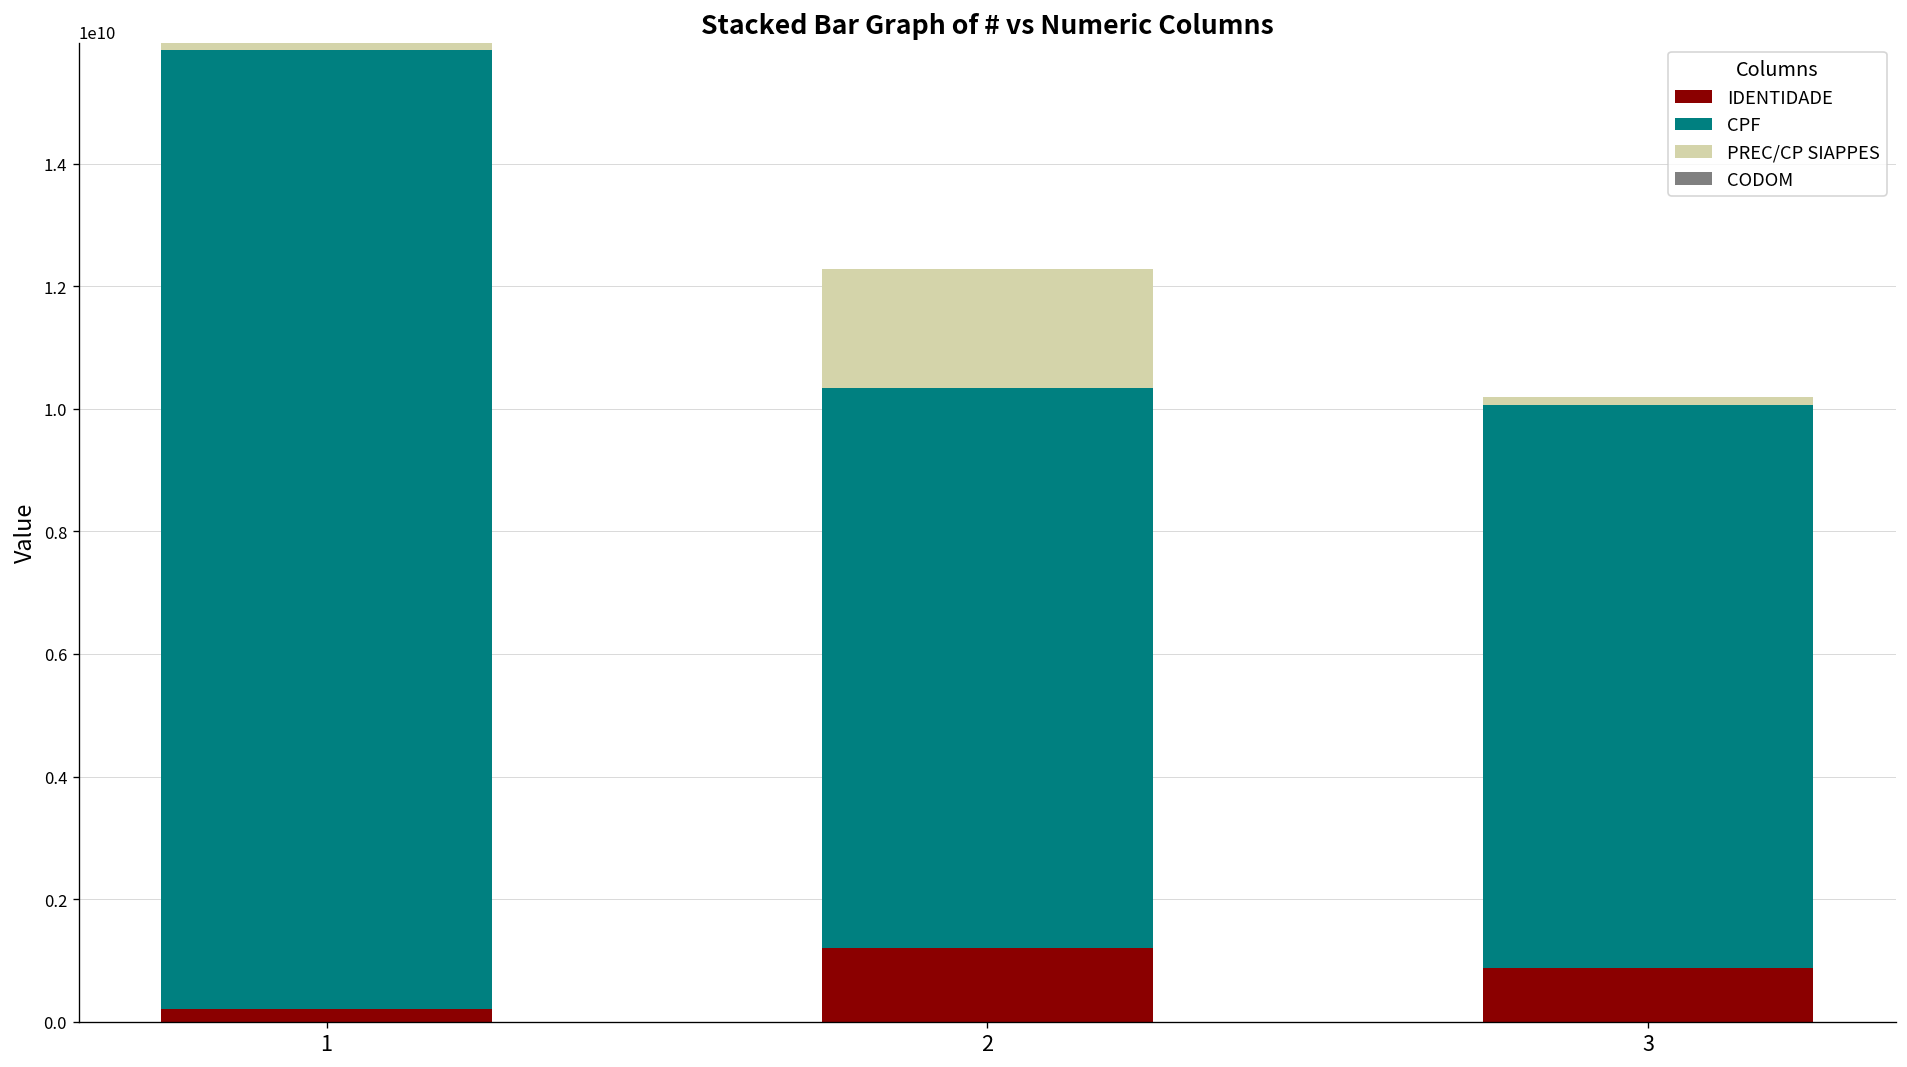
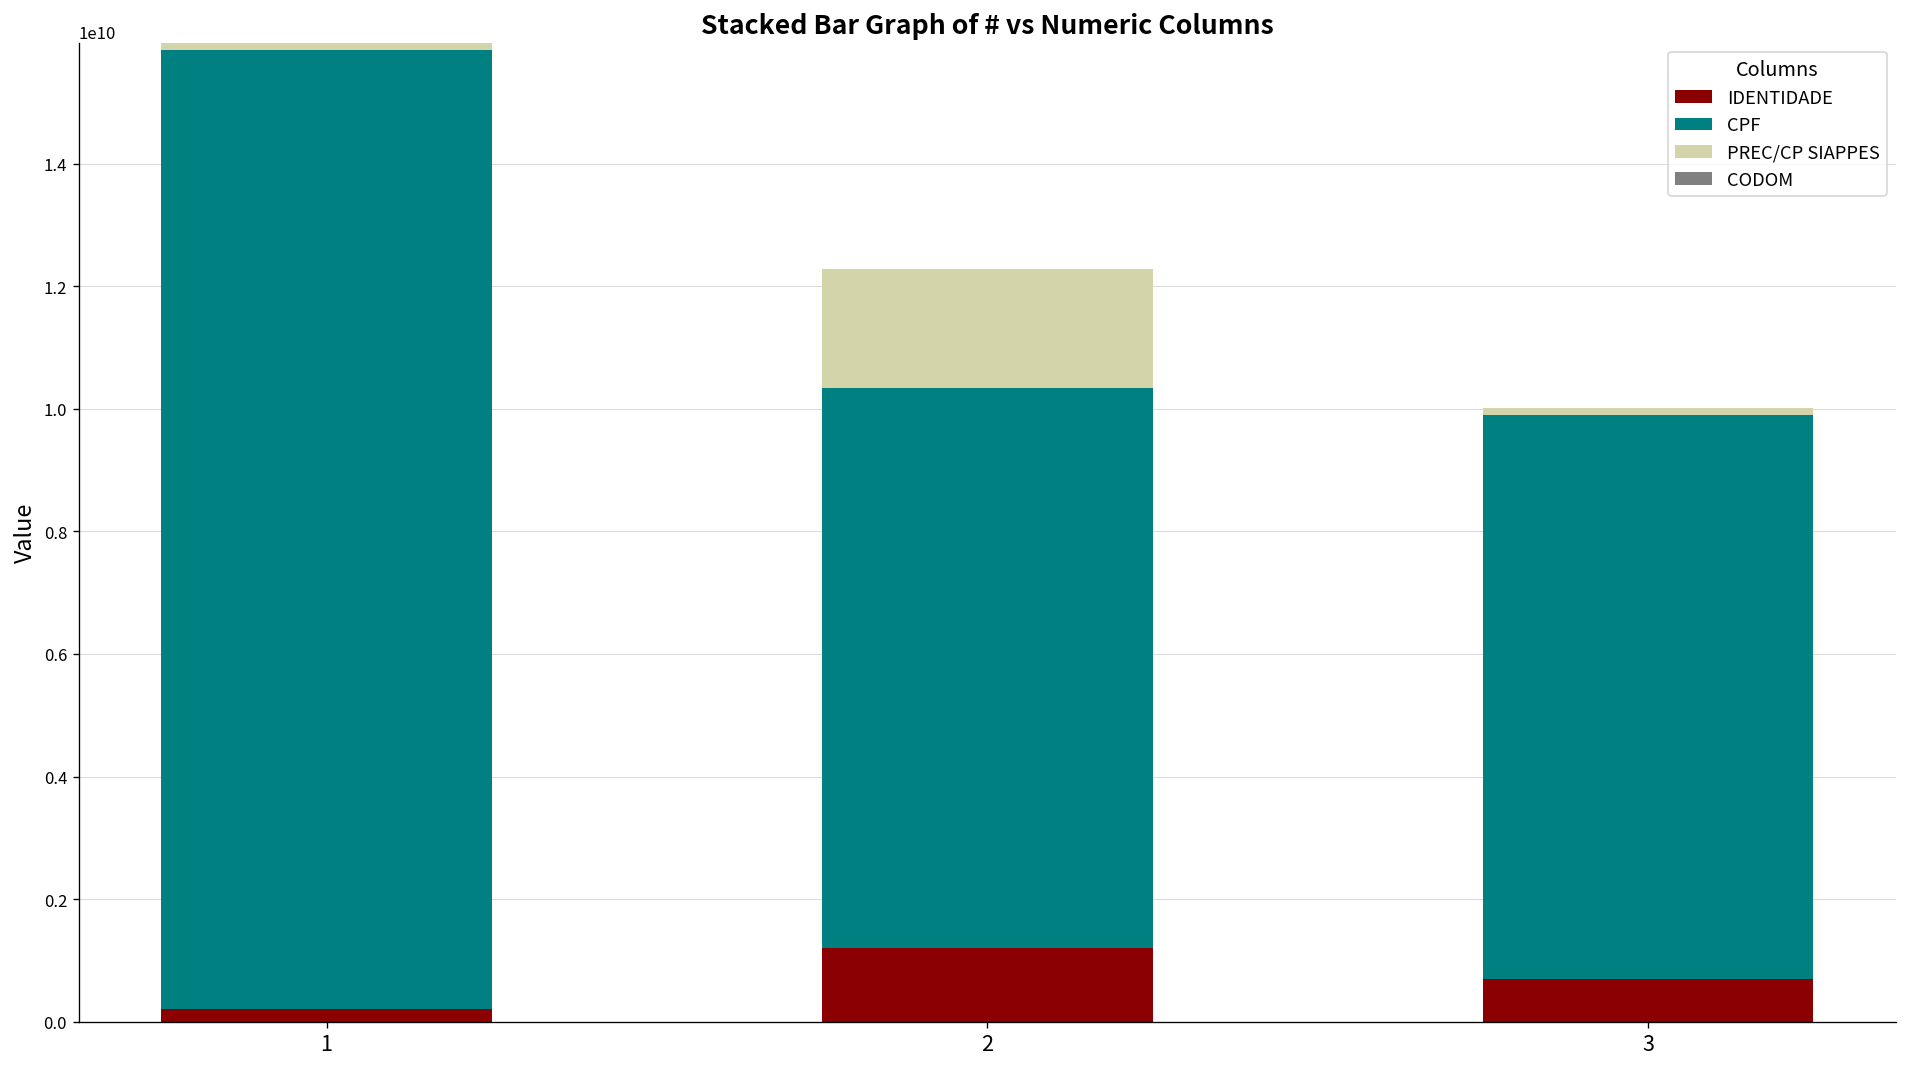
IDENTIDADE, 3: 900000000 -> 700000000
